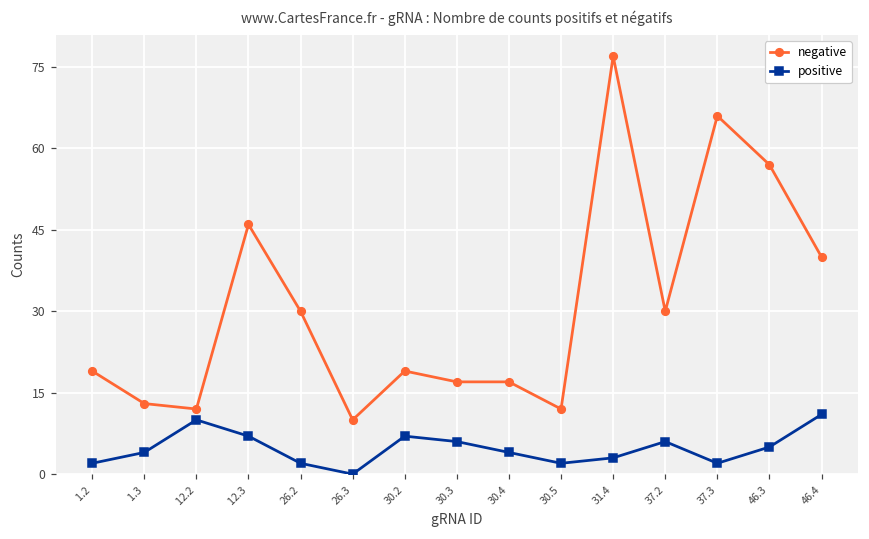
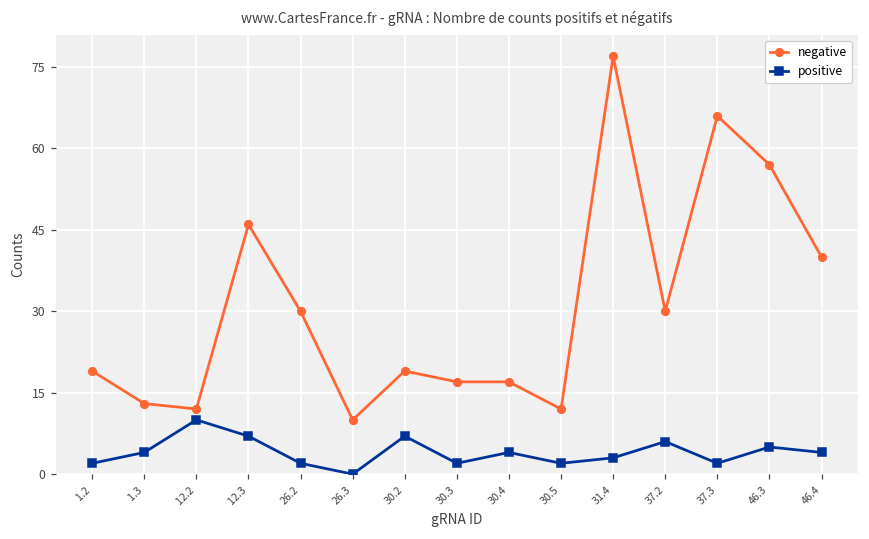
positive, 30.3: 6 -> 2
positive, 46.4: 11 -> 4
